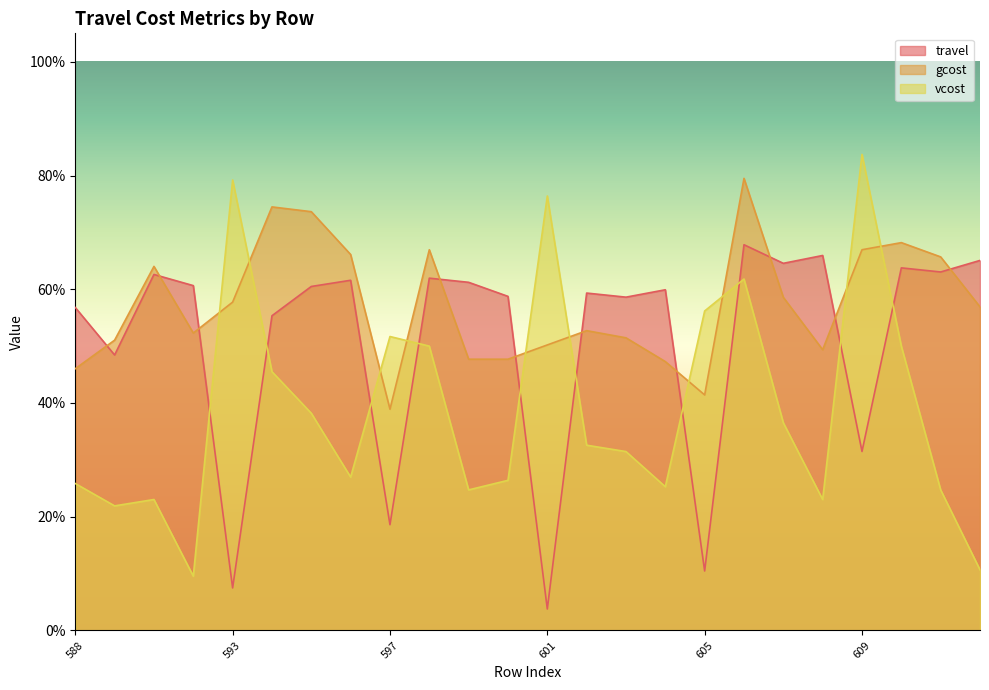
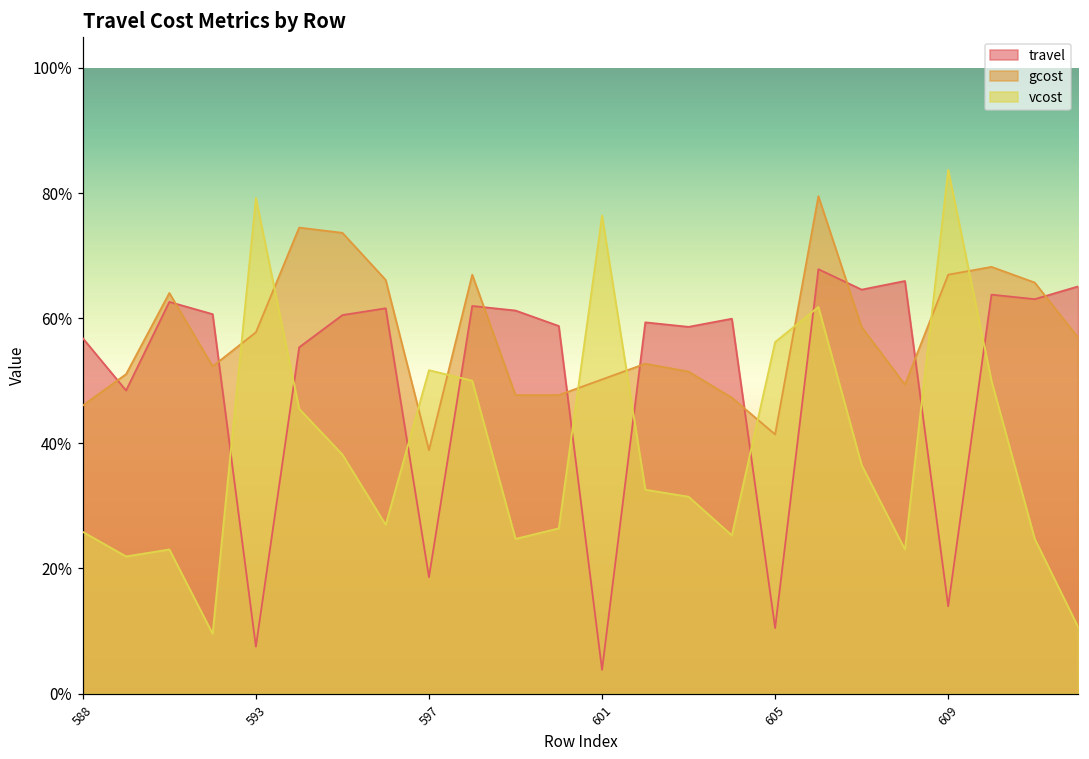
travel, 609: 31% -> 14%
